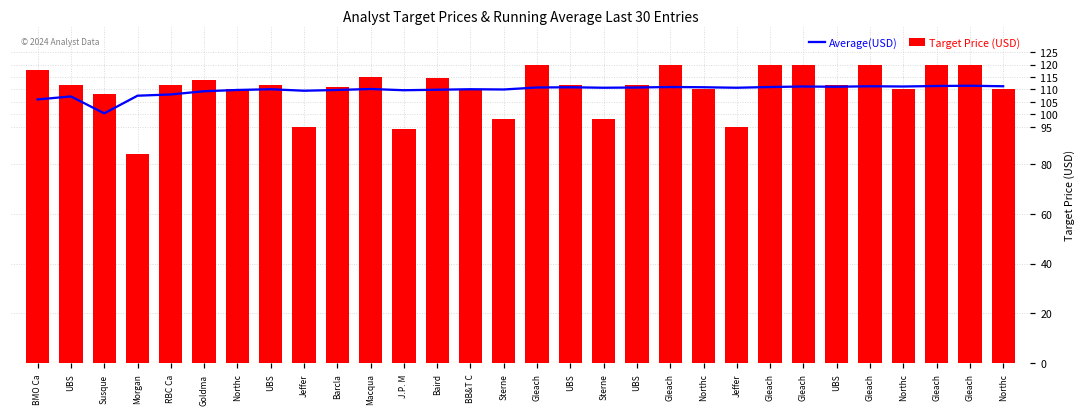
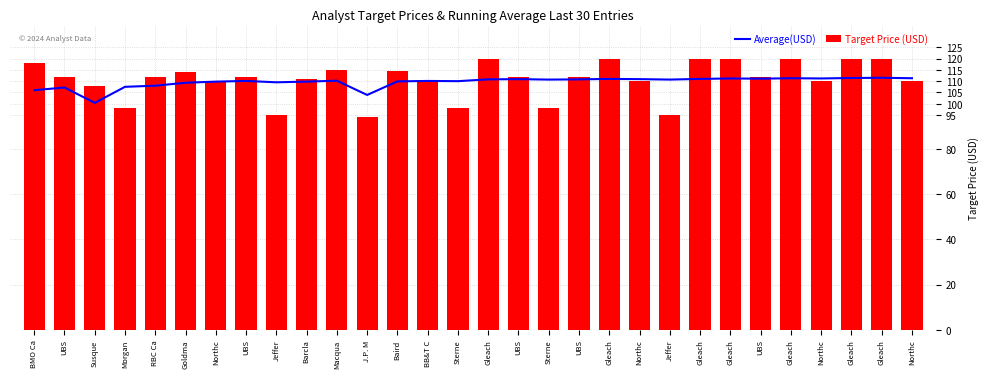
Target Price (USD), Morgan: 84 -> 98
Average(USD), J.P. M: 110 -> 104
